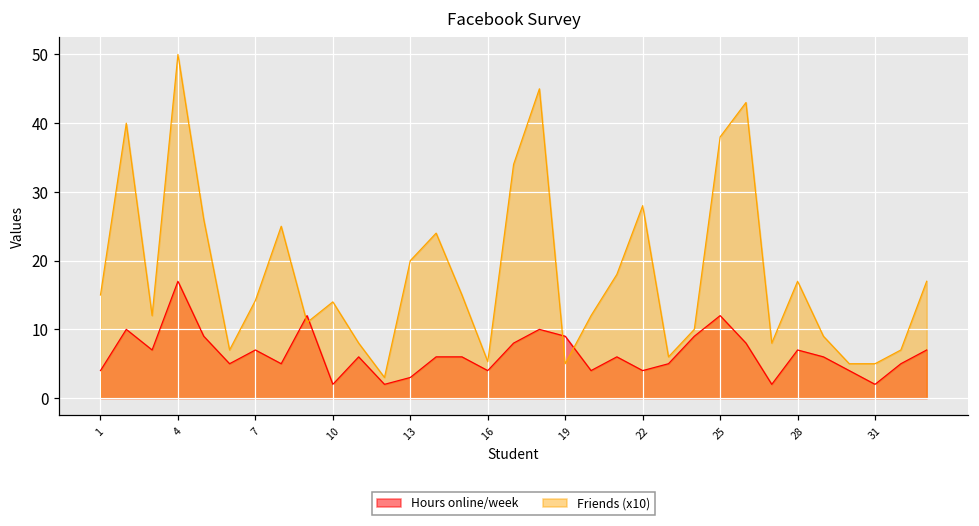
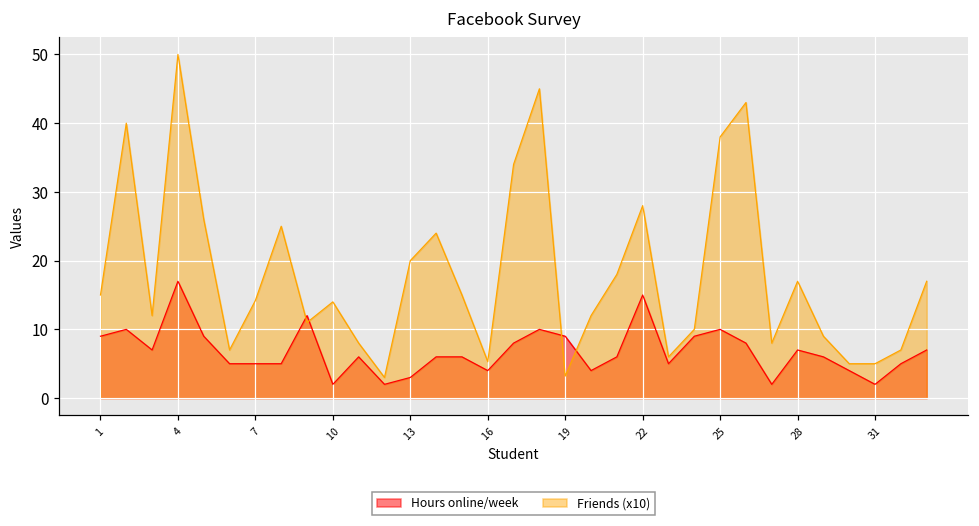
Hours online/week, 1: 4 -> 9
Hours online/week, 7: 7 -> 5
Friends (x10), 19: 5 -> 3
Hours online/week, 22: 4 -> 15
Hours online/week, 25: 12 -> 10
